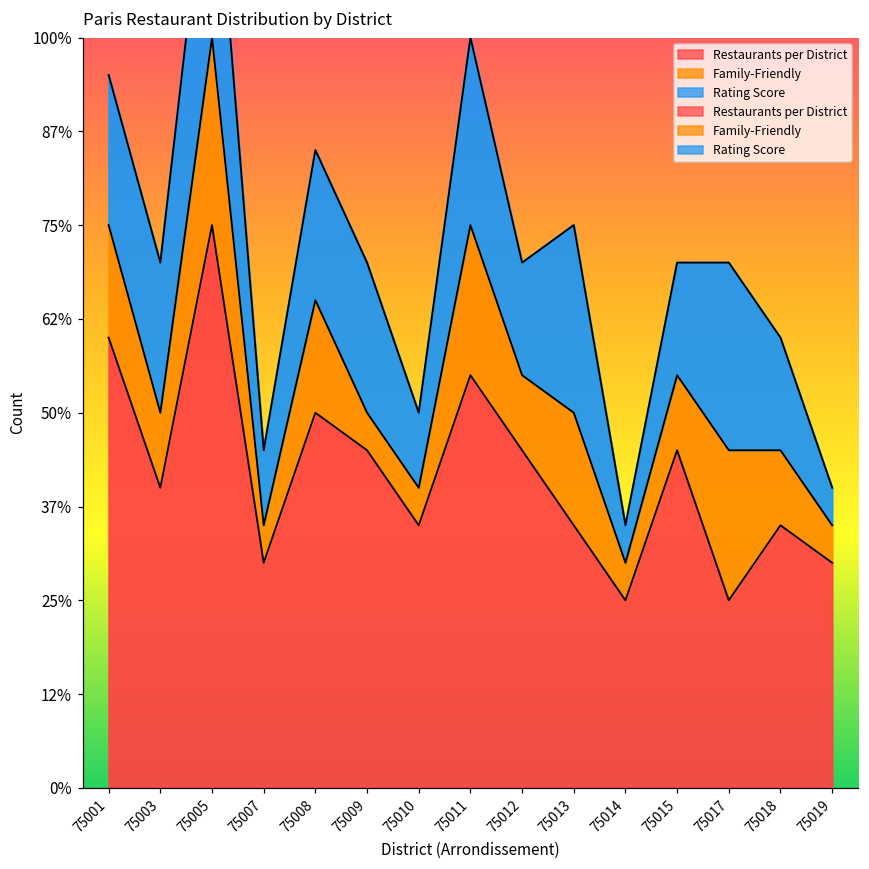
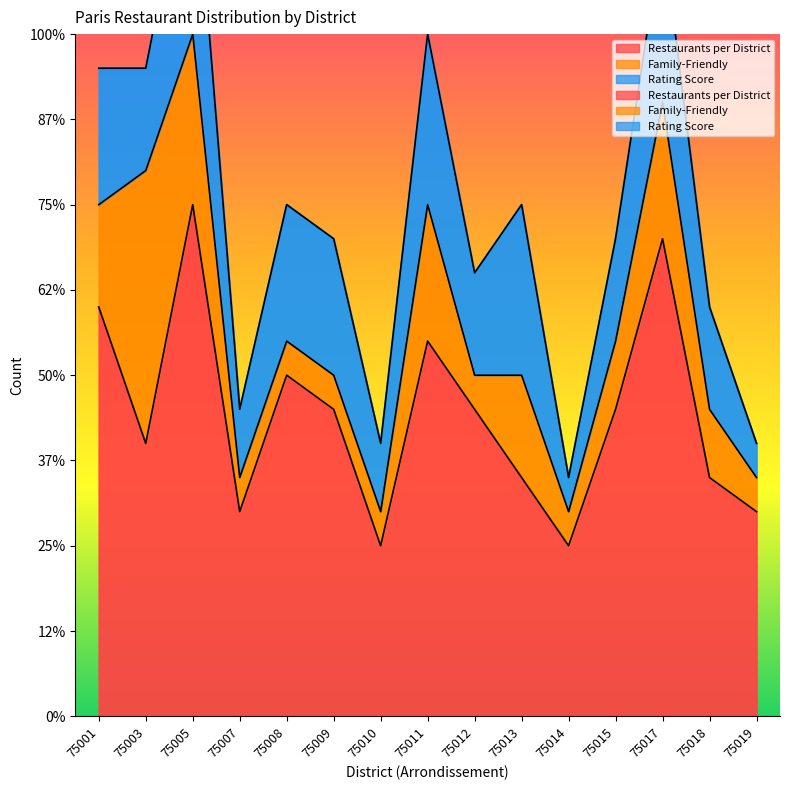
Family-Friendly, 75003: 10% -> 40%
Rating Score, 75003: 20% -> 15%
Family-Friendly, 75008: 15% -> 5%
Restaurants per District, 75010: 35% -> 25%
Family-Friendly, 75012: 10% -> 5%
Restaurants per District, 75017: 25% -> 70%
